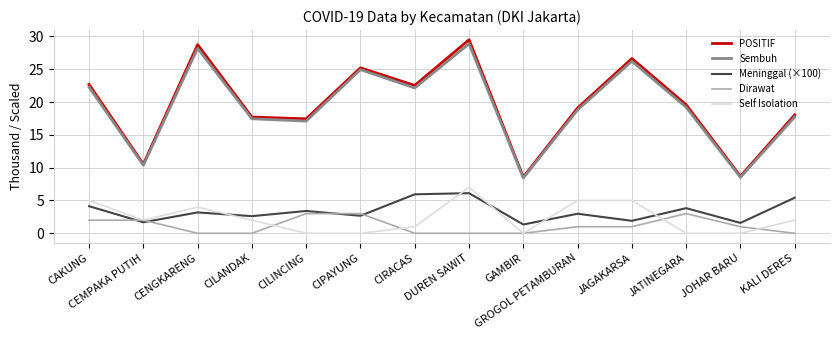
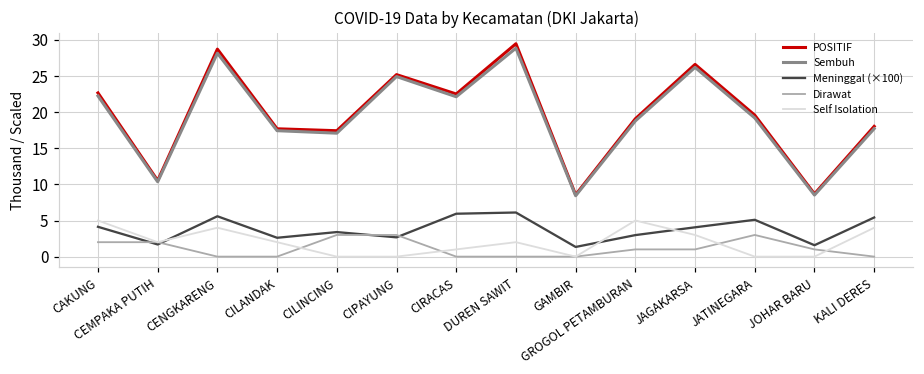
Meninggal (×100), CENGKARENG: 3 -> 6
Self Isolation, DUREN SAWIT: 7 -> 2
Meninggal (×100), JAGAKARSA: 2 -> 4
Self Isolation, JAGAKARSA: 5 -> 3
Meninggal (×100), JATINEGARA: 4 -> 5
Self Isolation, KALI DERES: 2 -> 4
